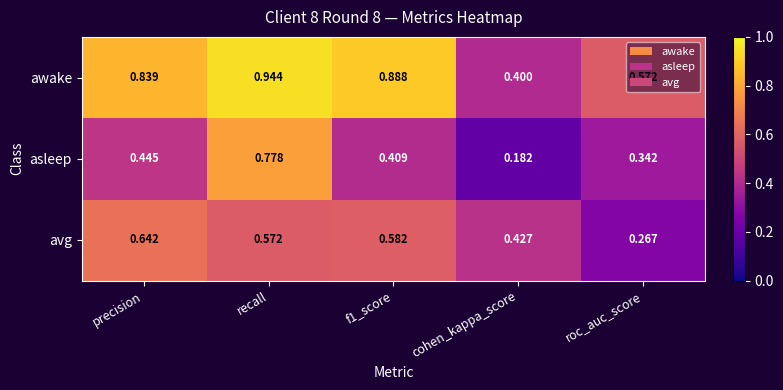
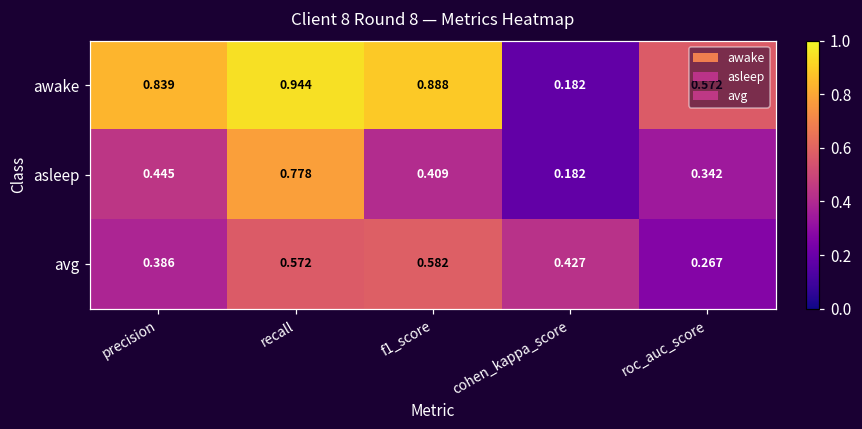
awake, cohen_kappa_score: 0.400 -> 0.182
avg, precision: 0.642 -> 0.386
